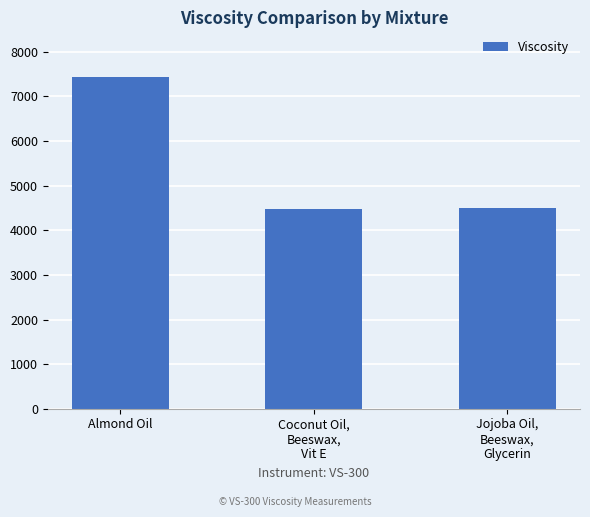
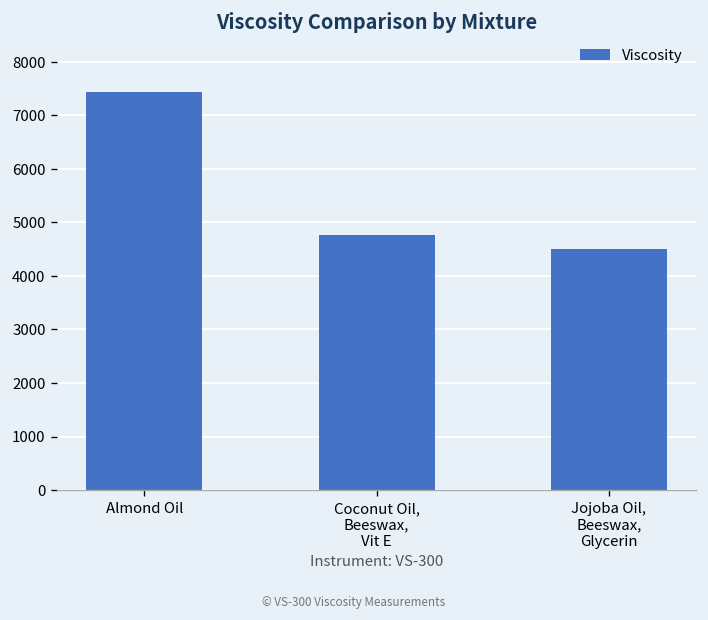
Coconut Oil, Beeswax, Vit E: 4500 -> 4800
